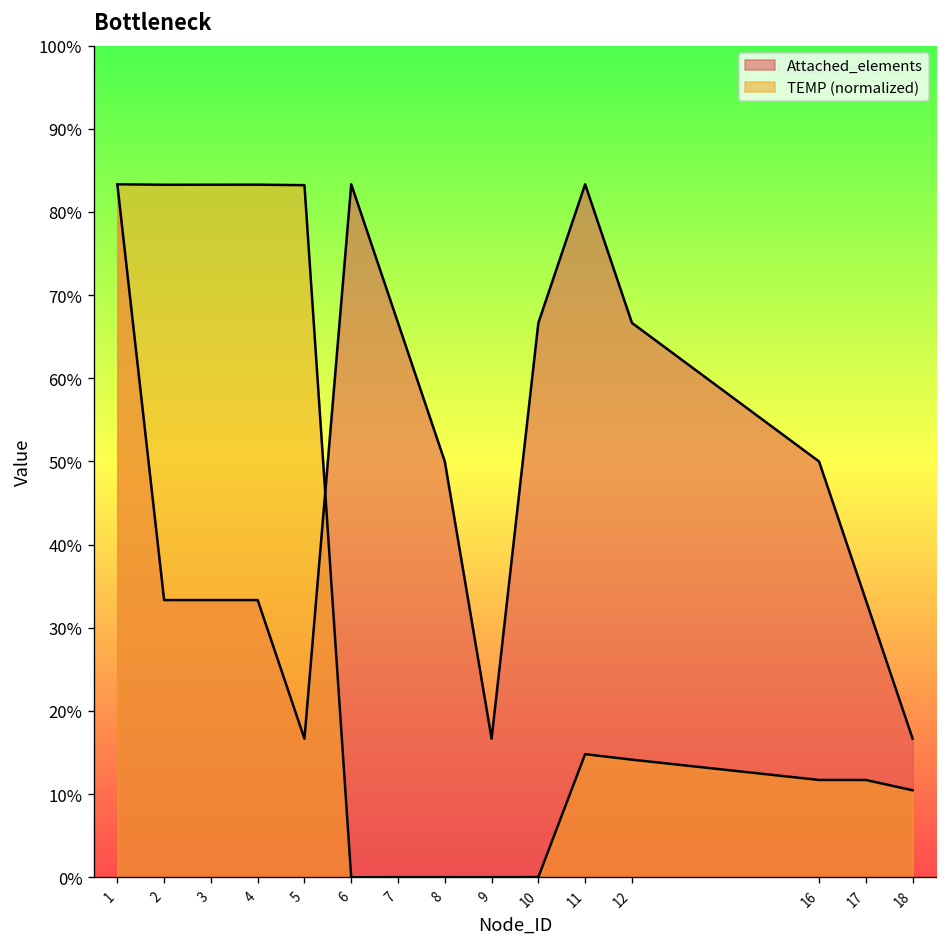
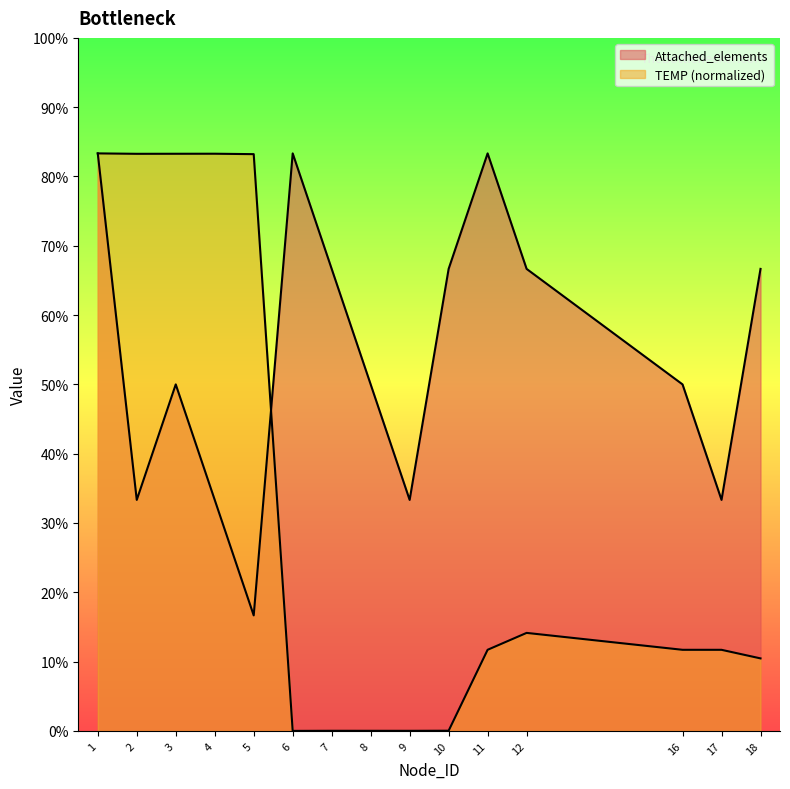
Attached_elements, 3: 33% -> 50%
Attached_elements, 9: 17% -> 33%
TEMP (normalized), 11: 15% -> 12%
Attached_elements, 18: 17% -> 67%
